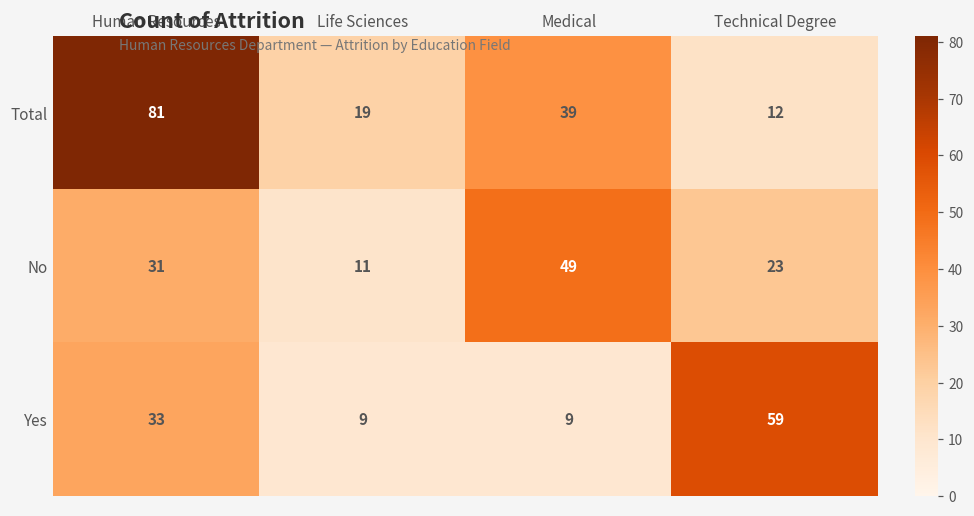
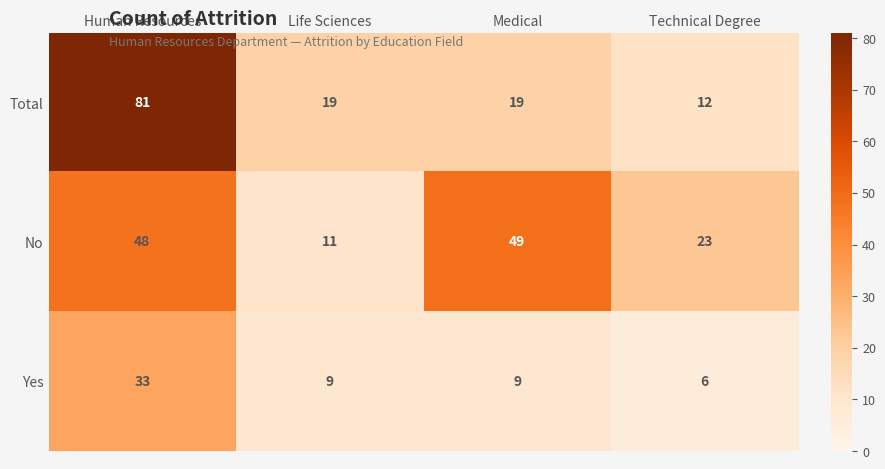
Total, Medical: 39 -> 19
No, Human Resources: 31 -> 48
Yes, Technical Degree: 59 -> 6
